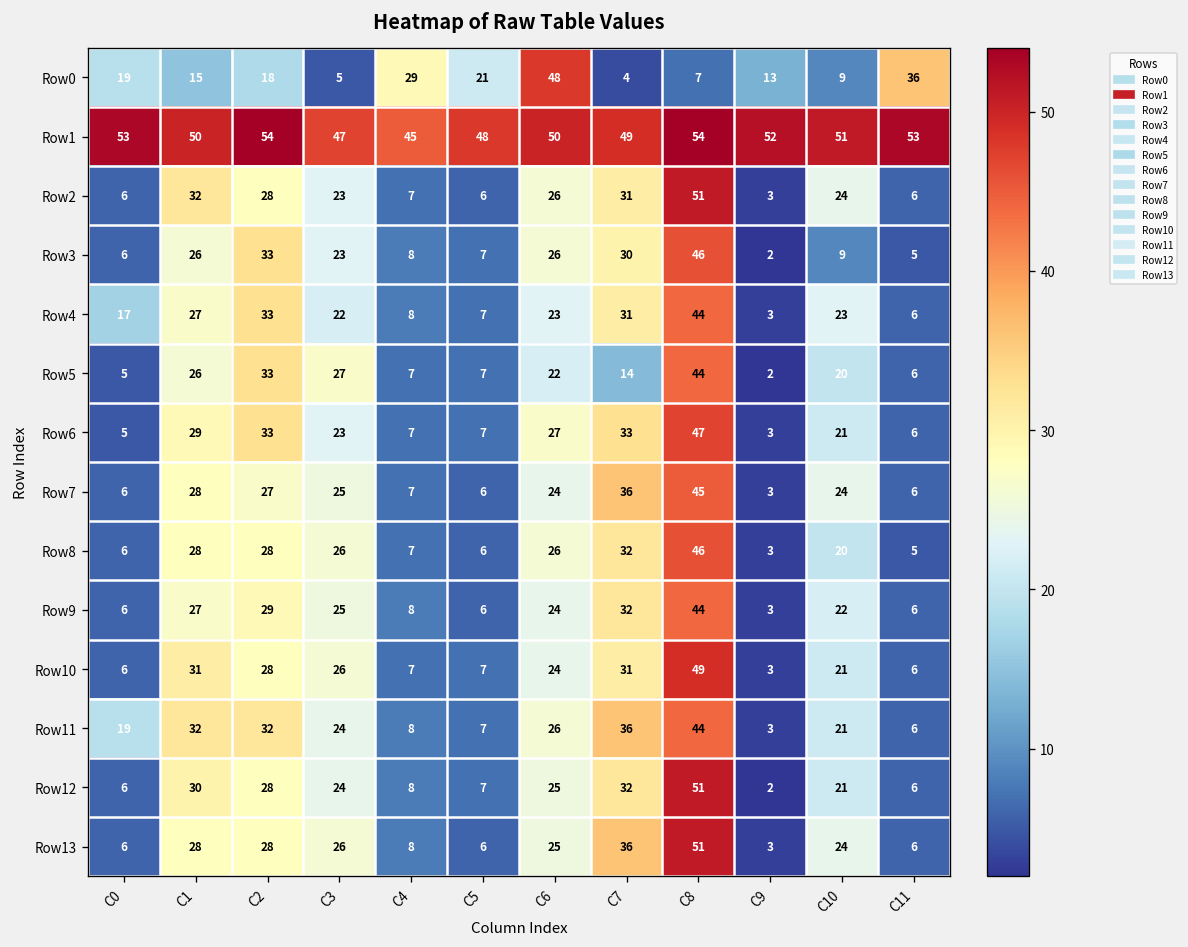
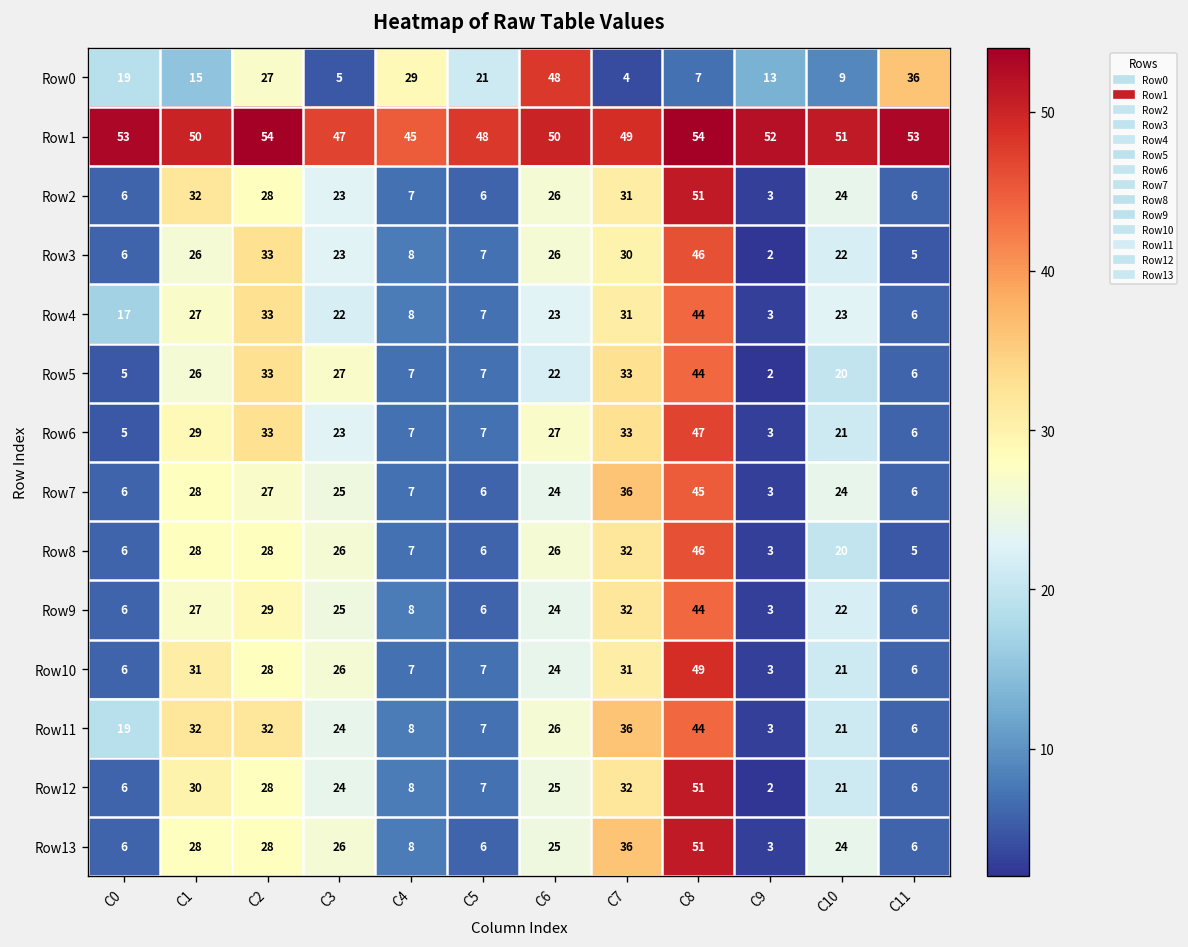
Row0, C2: 18 -> 27
Row3, C10: 9 -> 22
Row5, C7: 14 -> 33
